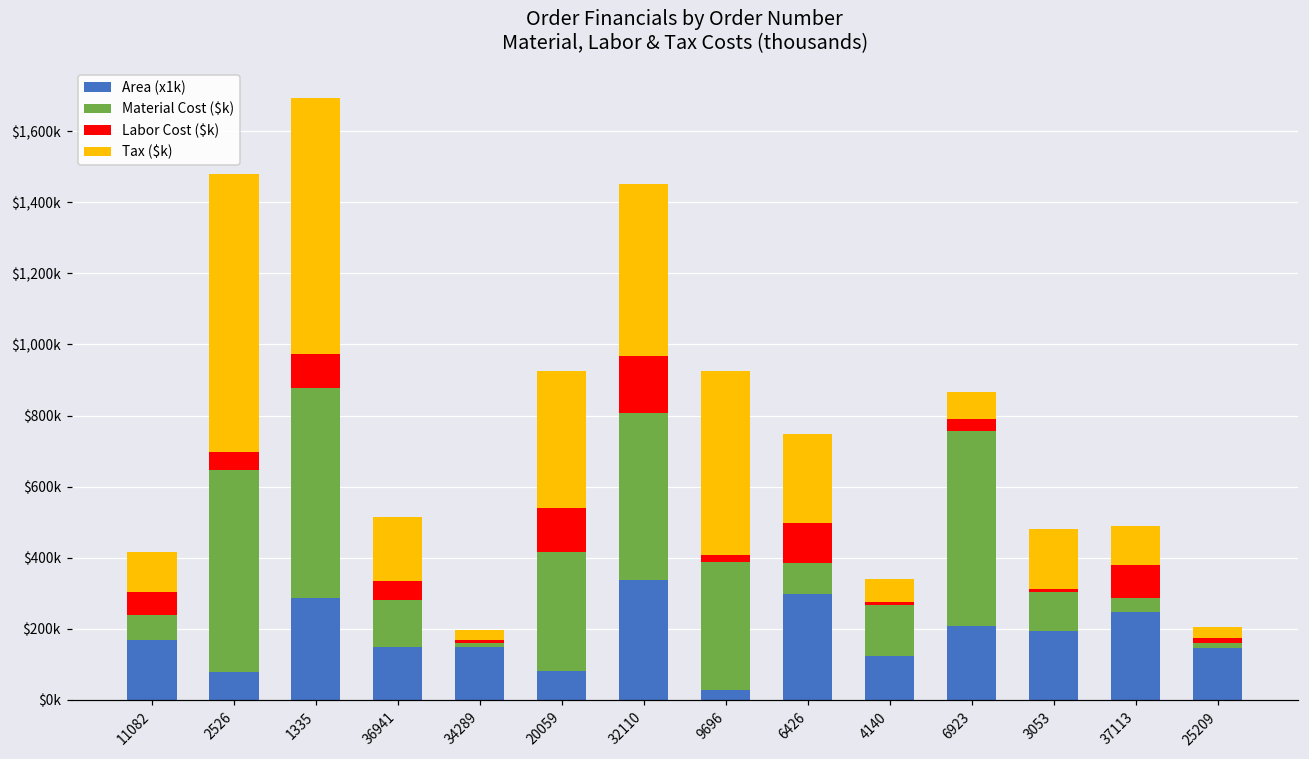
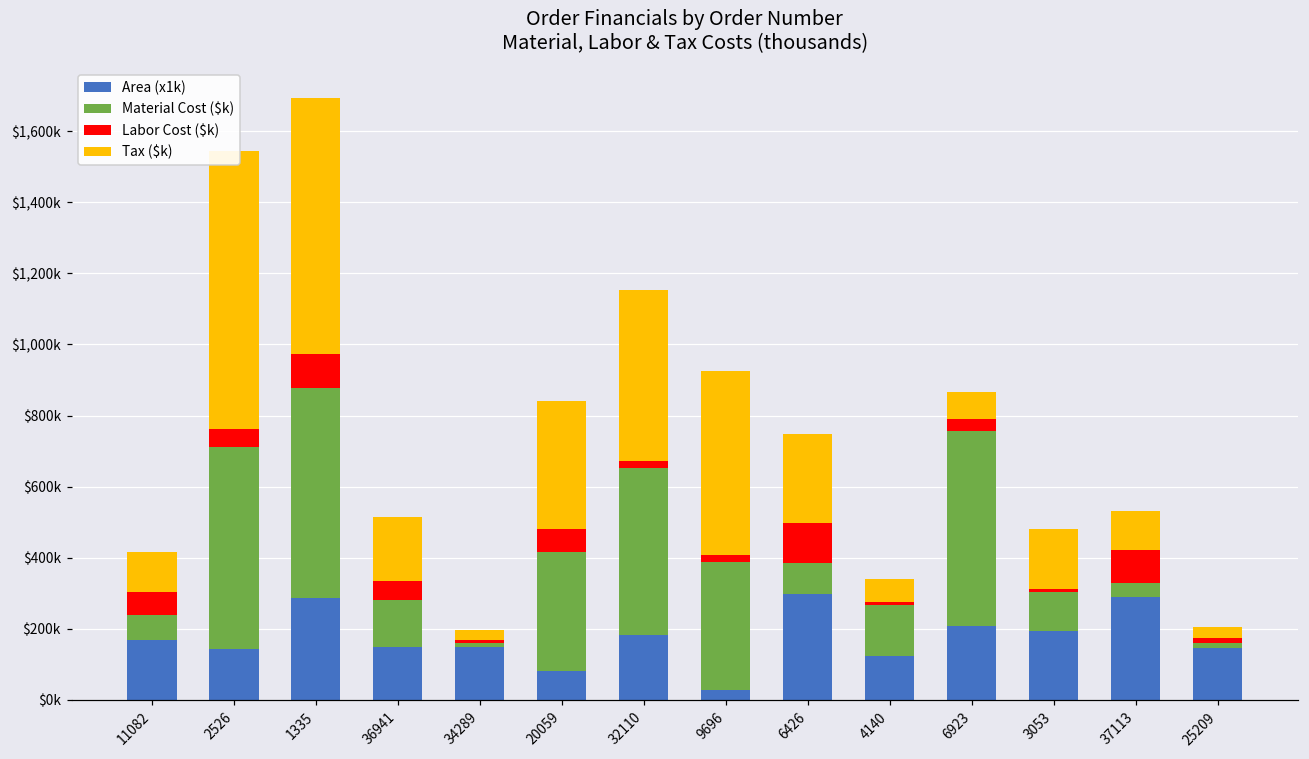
Area (x1k), 2526: $80,000 -> $140,000
Labor Cost ($k), 20059: $120,000 -> $60,000
Tax ($k), 20059: $390,000 -> $360,000
Area (x1k), 32110: $340,000 -> $180,000
Labor Cost ($k), 32110: $160,000 -> $20,000
Area (x1k), 37113: $250,000 -> $290,000
